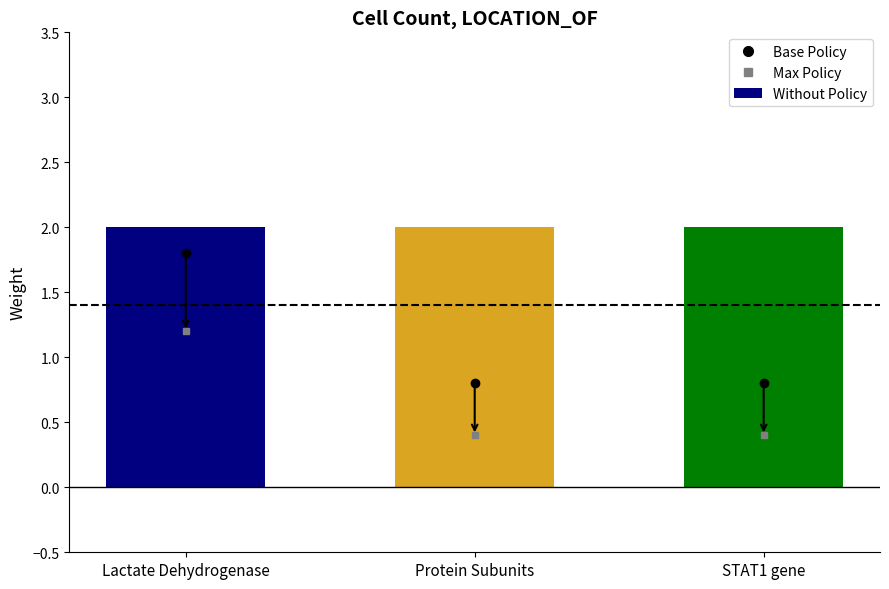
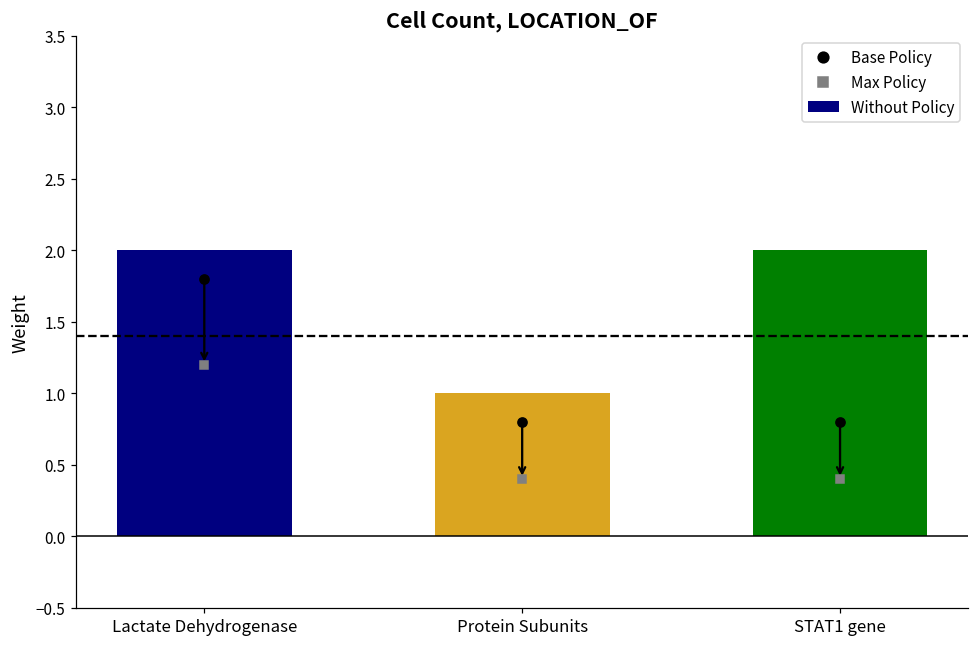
Without Policy, Protein Subunits: 2 -> 1
